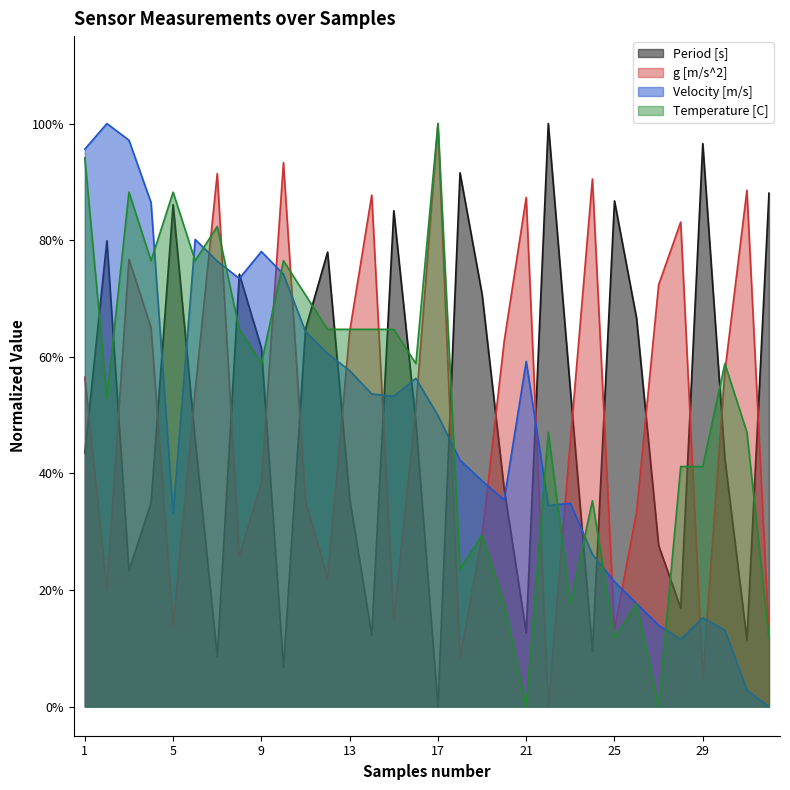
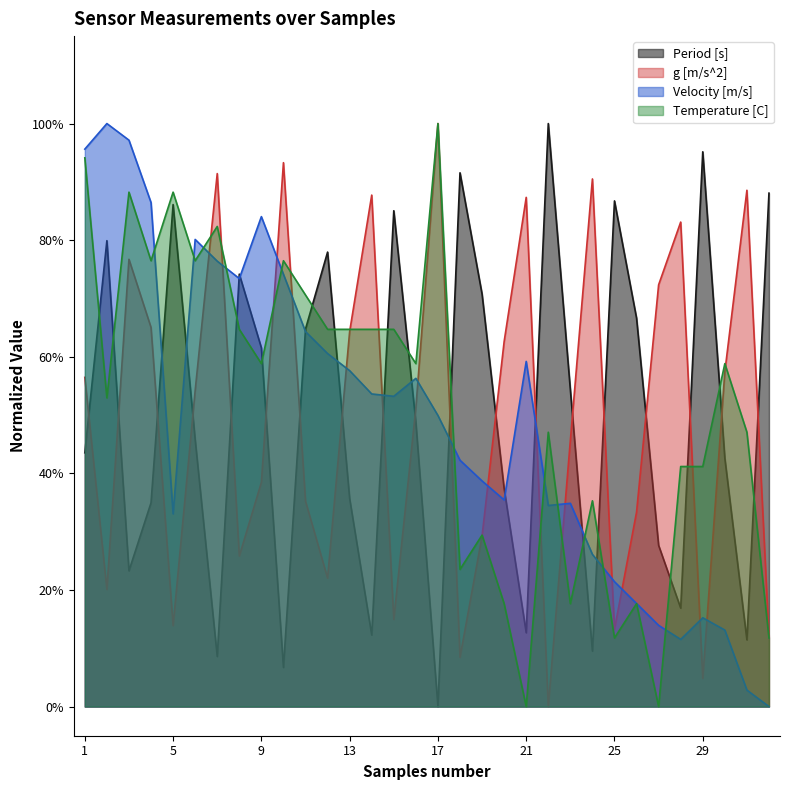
Velocity [m/s], 9: 78% -> 84%
Period [s], 29: 97% -> 95%
